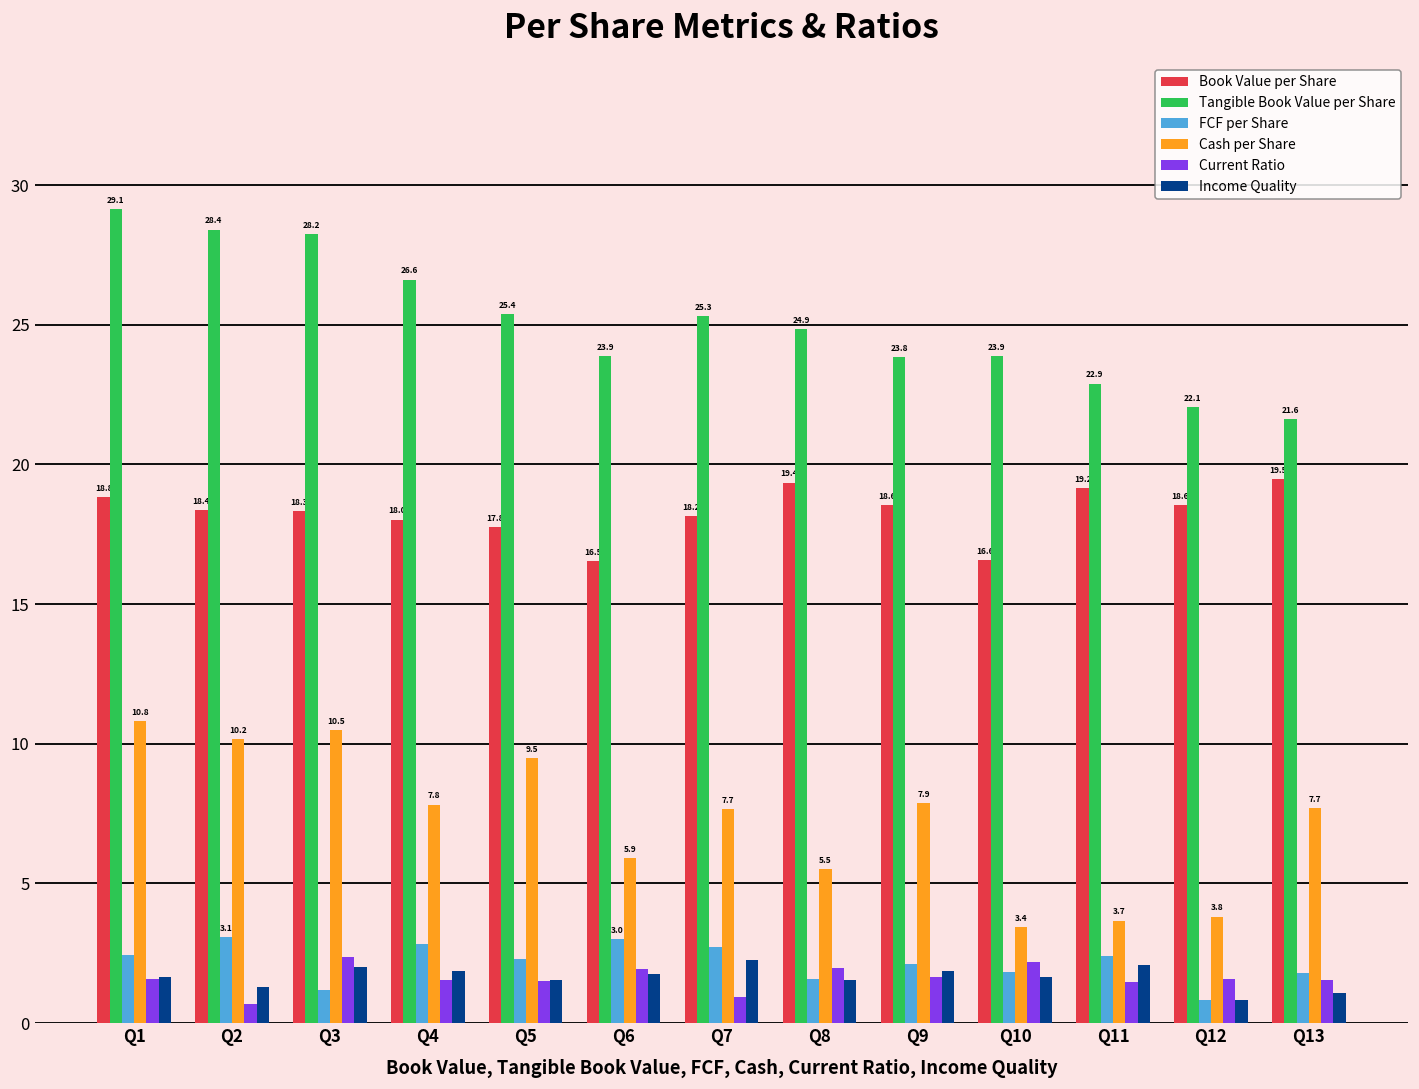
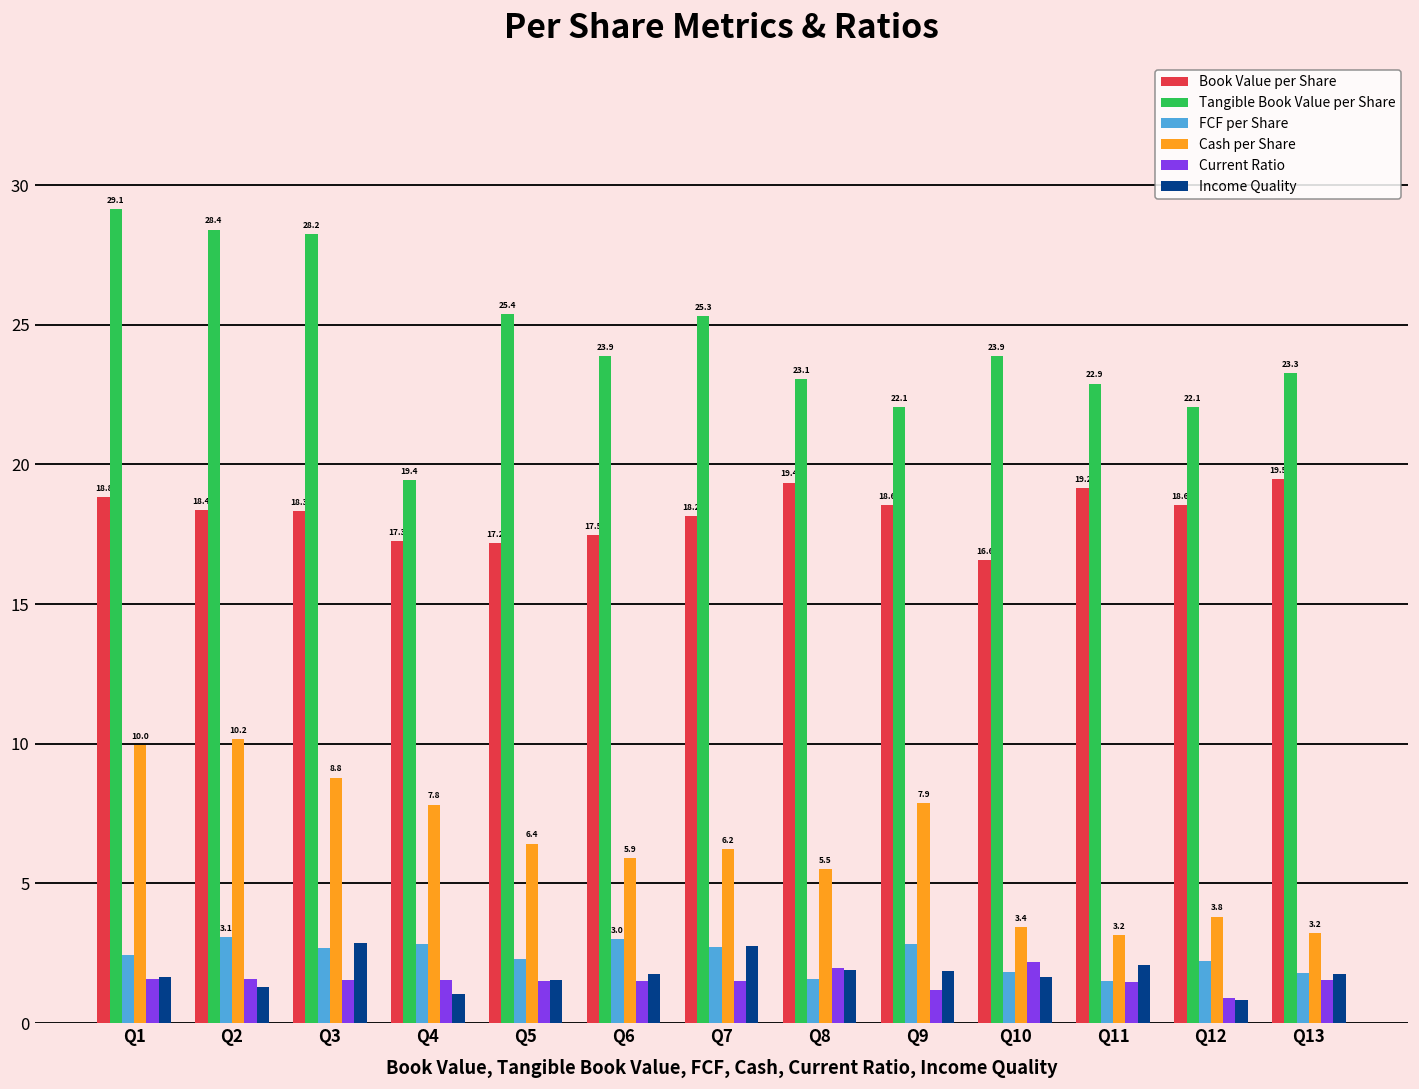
Cash per Share, Q1: 10.8 -> 10.0
Current Ratio, Q2: 0.7 -> 1.6
FCF per Share, Q3: 1.2 -> 2.7
Cash per Share, Q3: 10.5 -> 8.8
Current Ratio, Q3: 2.4 -> 1.6
Income Quality, Q3: 2.0 -> 2.9
Book Value per Share, Q4: 18.0 -> 17.3
Tangible Book Value per Share, Q4: 26.6 -> 19.4
Income Quality, Q4: 1.9 -> 1.0
Book Value per Share, Q5: 17.8 -> 17.2
Cash per Share, Q5: 9.5 -> 6.4
Book Value per Share, Q6: 16.5 -> 17.5
Current Ratio, Q6: 1.9 -> 1.5
Cash per Share, Q7: 7.7 -> 6.2
Current Ratio, Q7: 0.9 -> 1.5
Income Quality, Q7: 2.3 -> 2.8
Tangible Book Value per Share, Q8: 24.9 -> 23.1
Income Quality, Q8: 1.6 -> 1.9
Tangible Book Value per Share, Q9: 23.8 -> 22.1
FCF per Share, Q9: 2.1 -> 2.8
Current Ratio, Q9: 1.7 -> 1.2
FCF per Share, Q11: 2.4 -> 1.5
Cash per Share, Q11: 3.7 -> 3.2
FCF per Share, Q12: 0.8 -> 2.2
Current Ratio, Q12: 1.6 -> 0.9
Tangible Book Value per Share, Q13: 21.6 -> 23.3
Cash per Share, Q13: 7.7 -> 3.2
Income Quality, Q13: 1.1 -> 1.7
